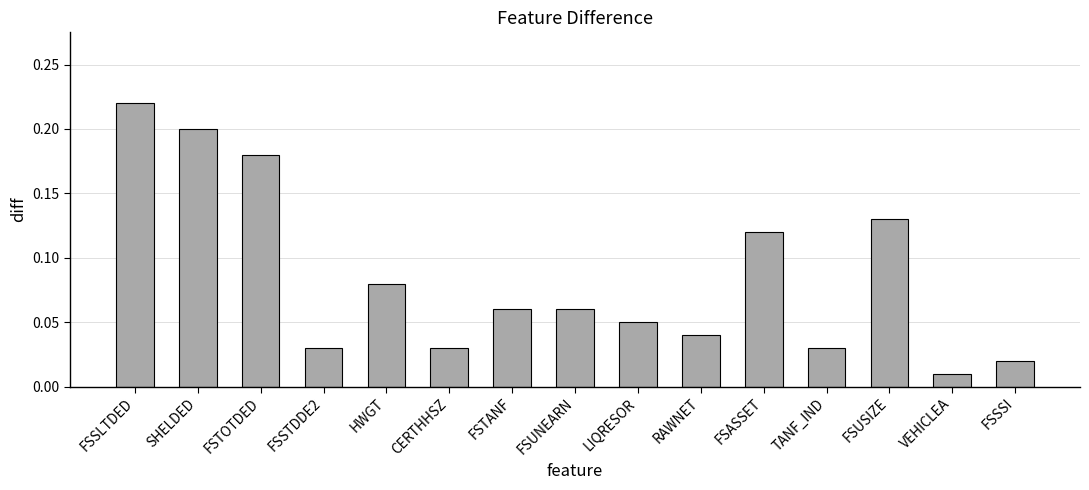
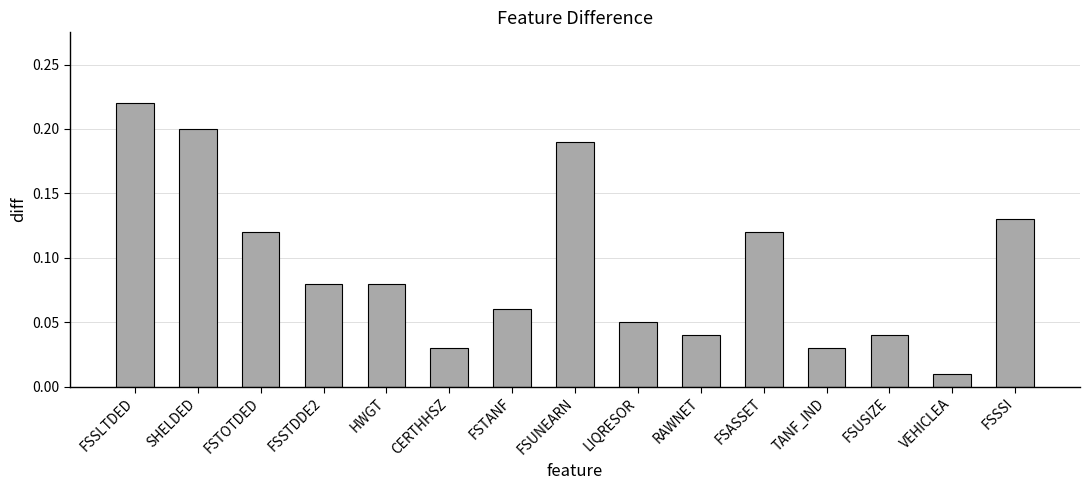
FSTOTDED: 0.18 -> 0.12
FSSTDDE2: 0.03 -> 0.08
FSUNEARN: 0.06 -> 0.19
FSUSIZE: 0.13 -> 0.04
FSSSI: 0.02 -> 0.13
